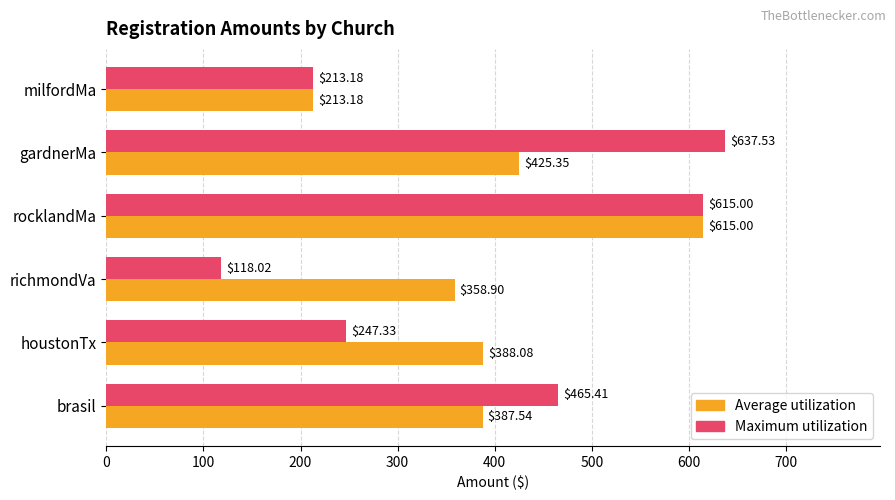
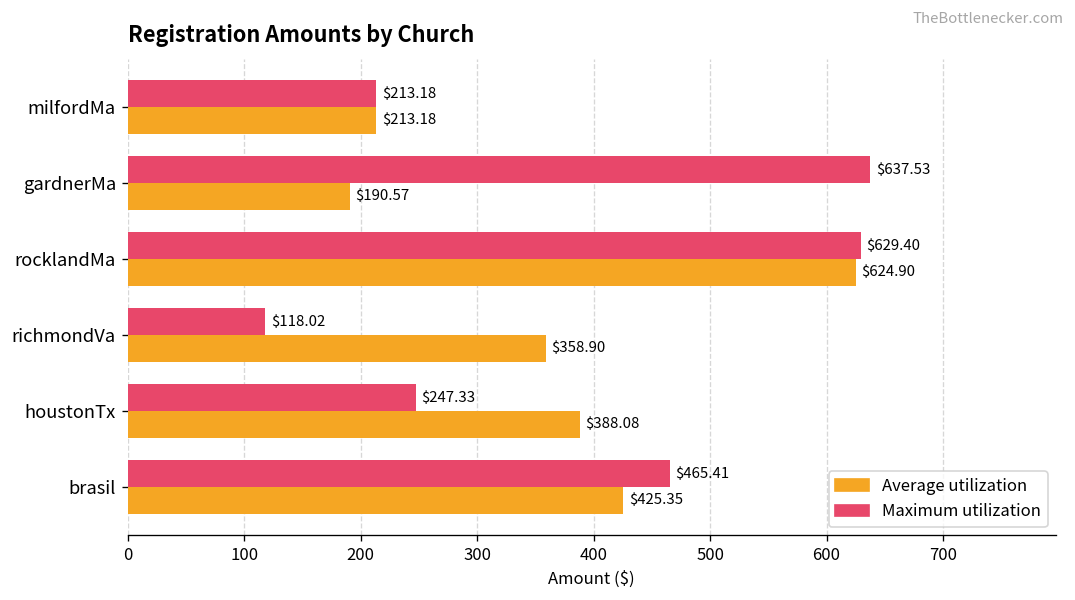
Average utilization, gardnerMa: $425.35 -> $190.57
Maximum utilization, rocklandMa: $615.00 -> $629.40
Average utilization, rocklandMa: $615.00 -> $624.90
Average utilization, brasil: $387.54 -> $425.35
